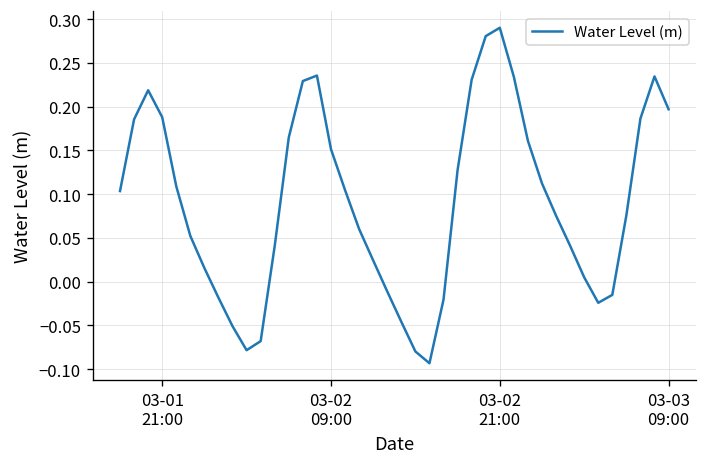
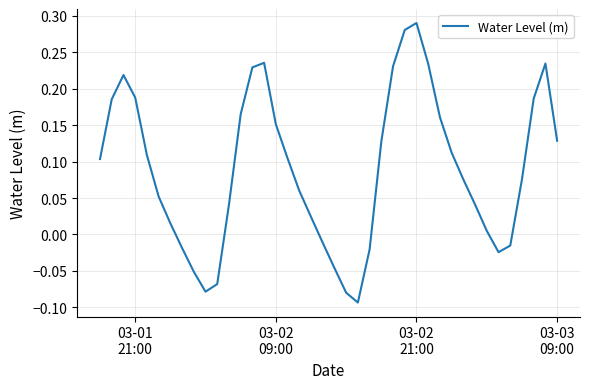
03-03 09:00: 0.20 -> 0.13
